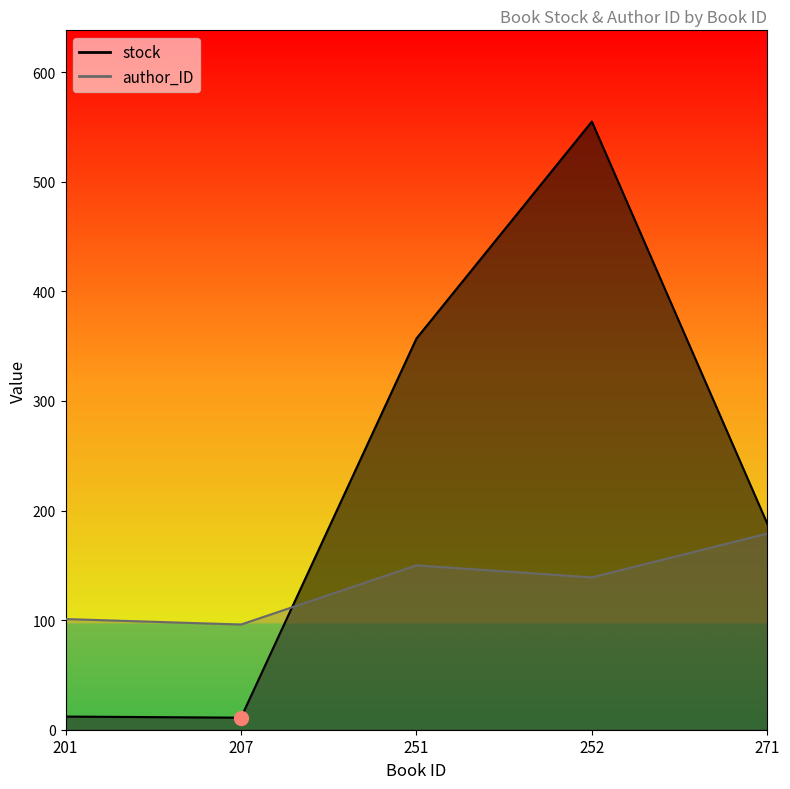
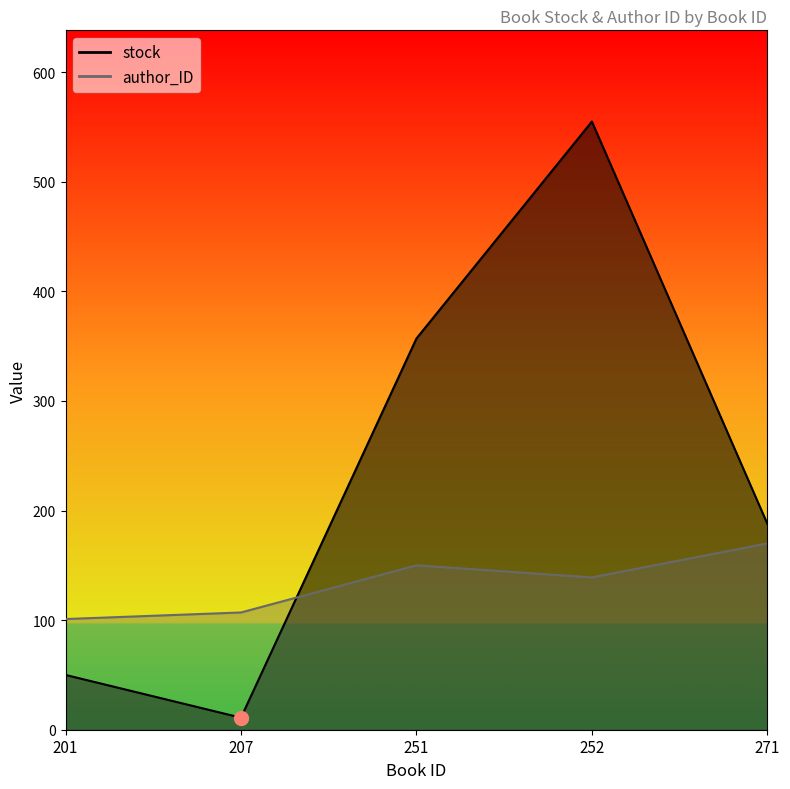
stock, 201: 12 -> 50
author_ID, 207: 96 -> 107
author_ID, 271: 179 -> 170
